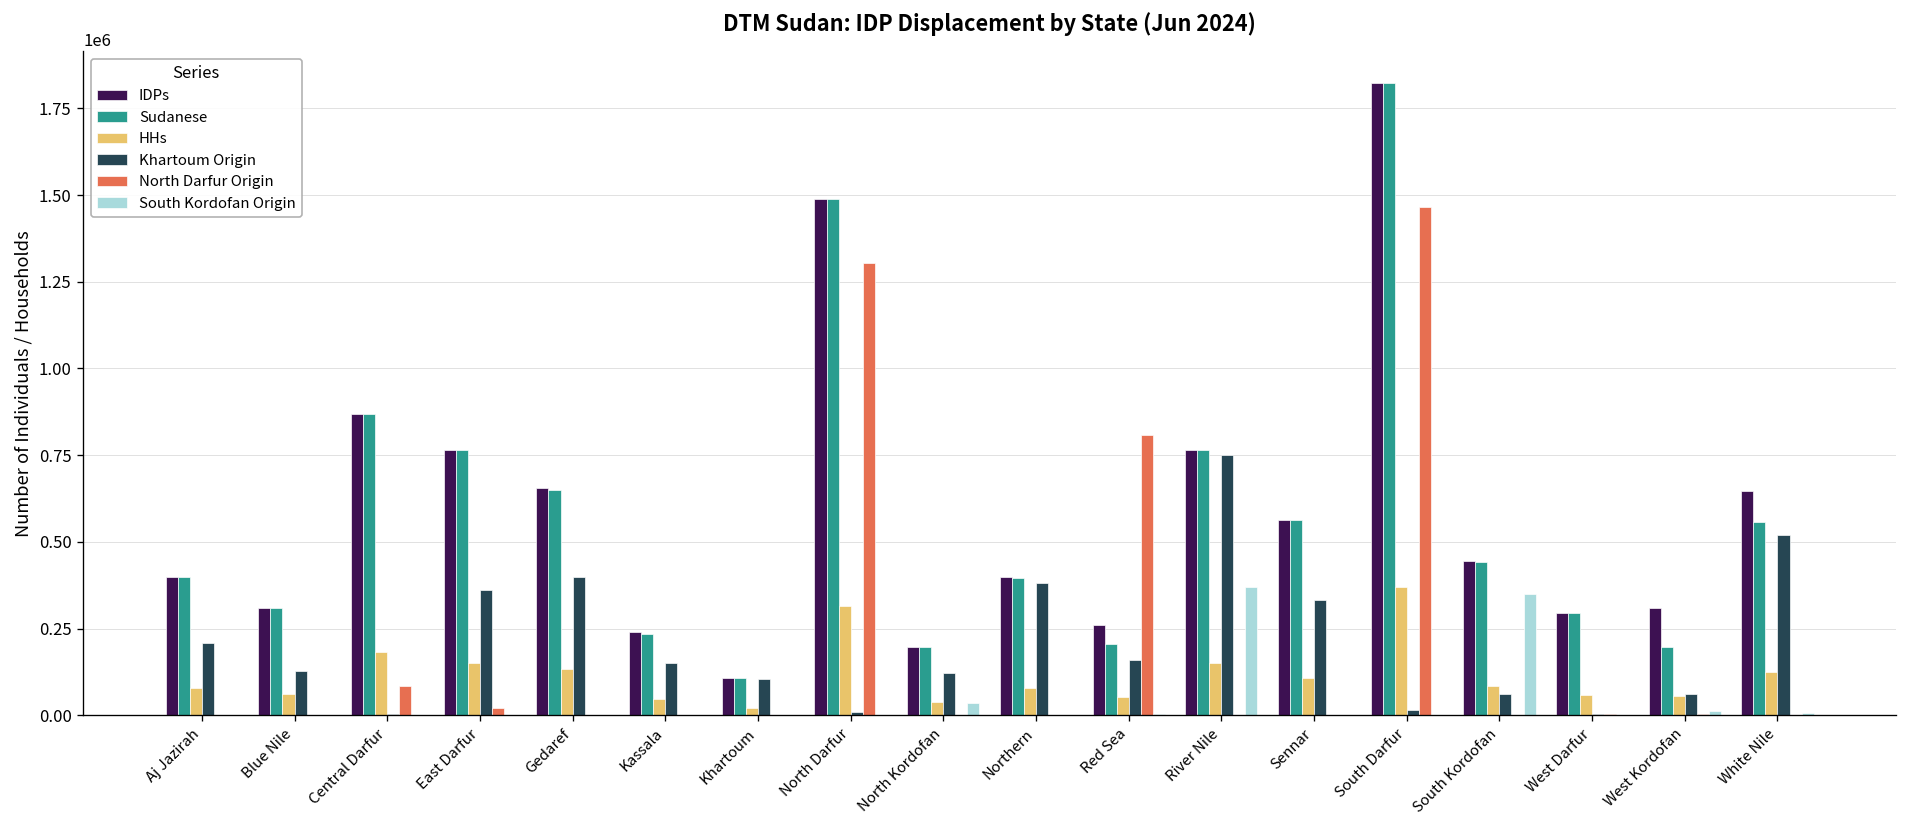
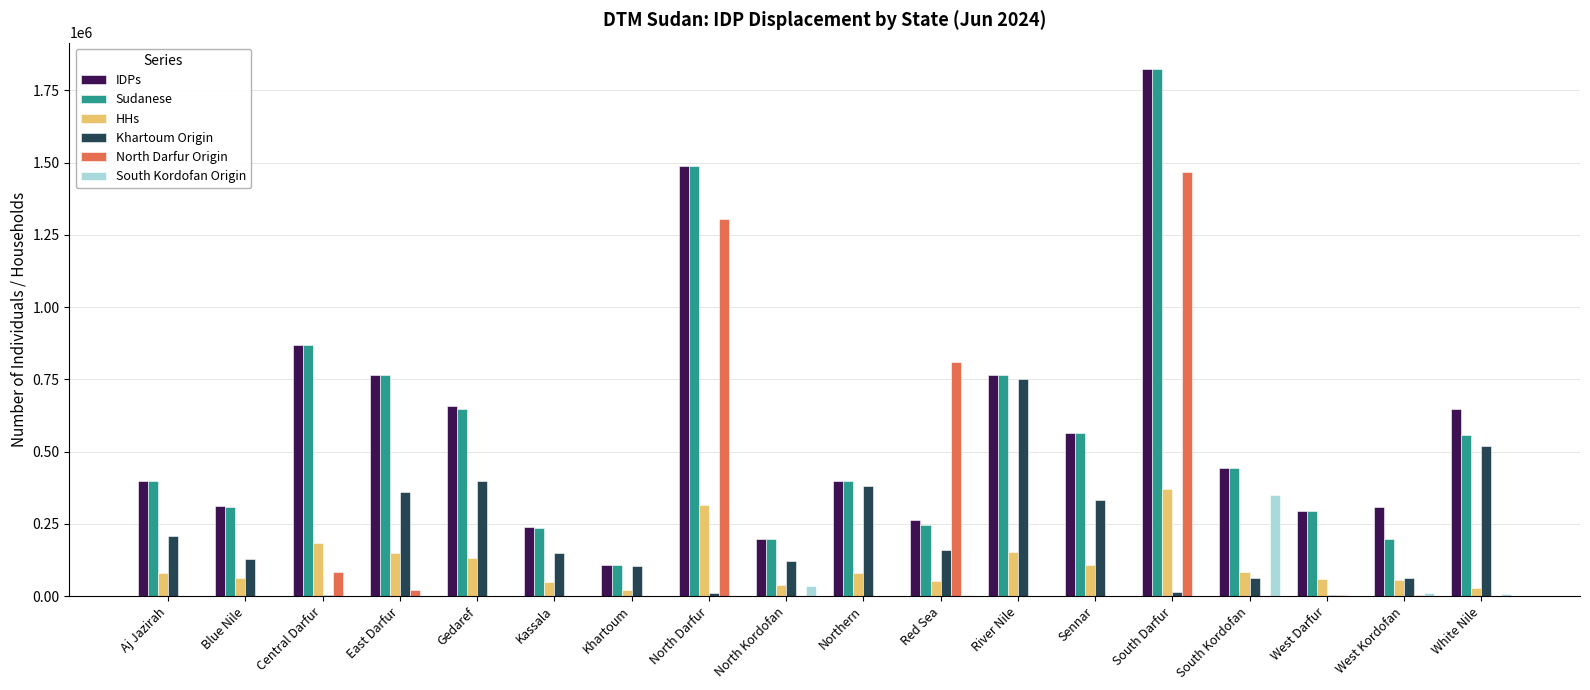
Sudanese, Red Sea: 200000 -> 250000
South Kordofan Origin, River Nile: 370000 -> 0
HHs, White Nile: 130000 -> 30000
